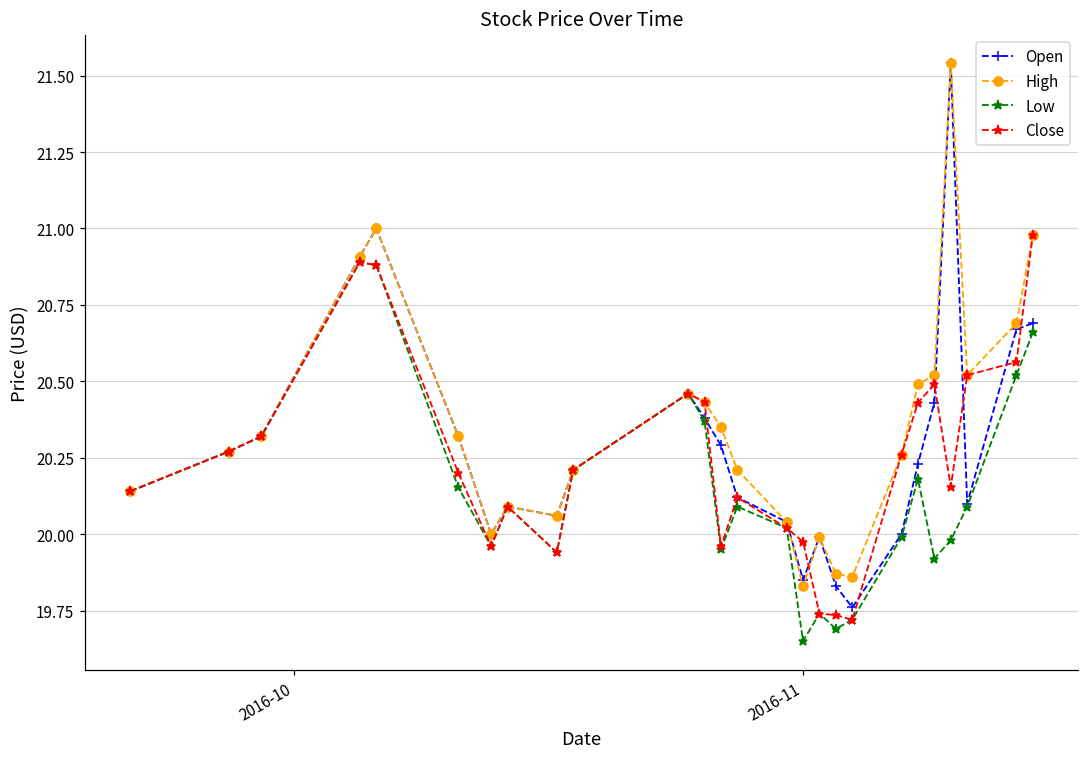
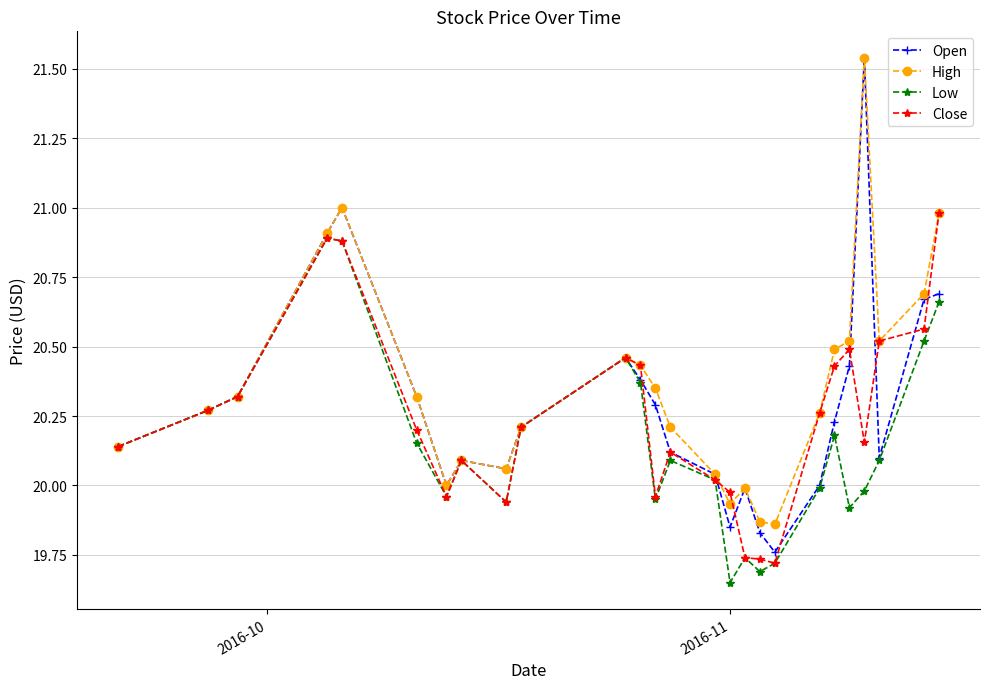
High, 2016-11: 19.83 -> 19.93
